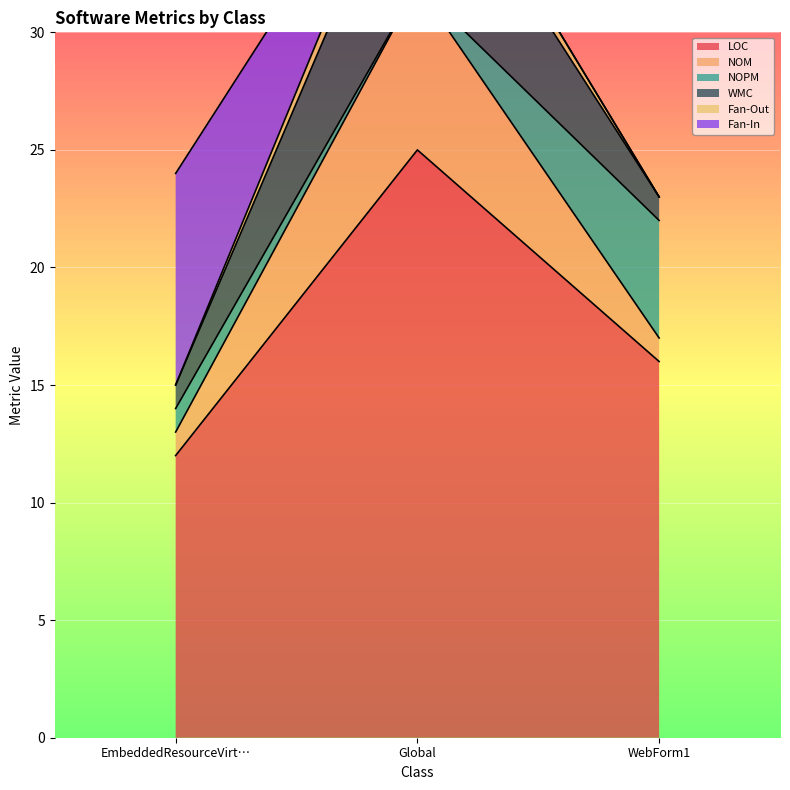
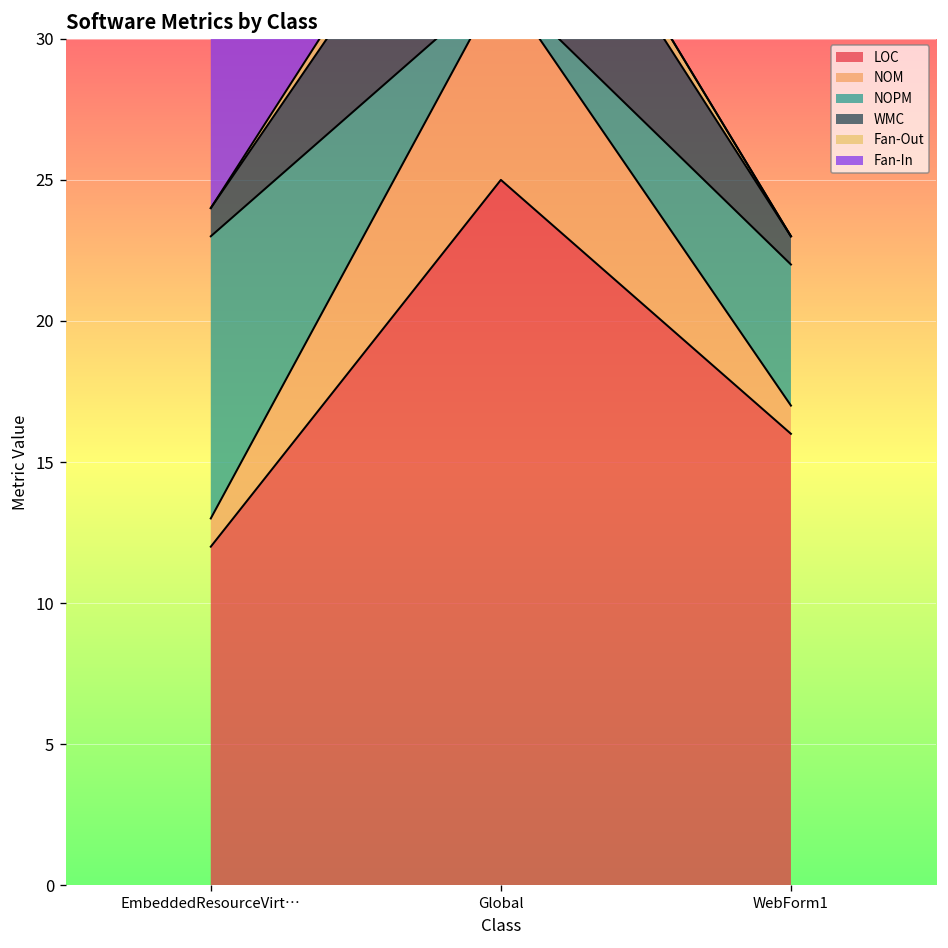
NOPM, EmbeddedResourceVirt…: 1 -> 10
